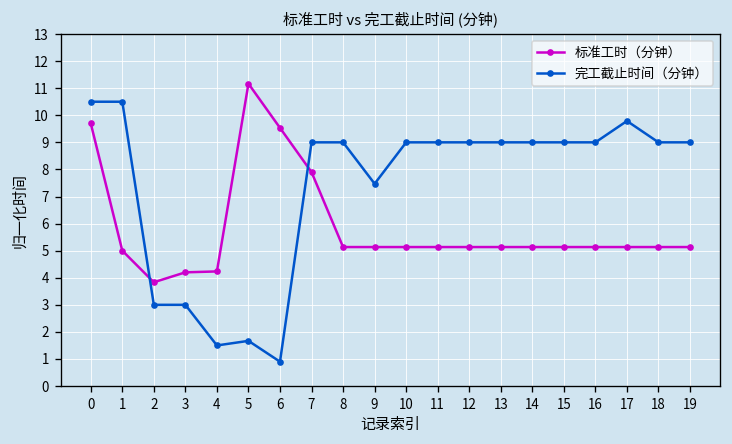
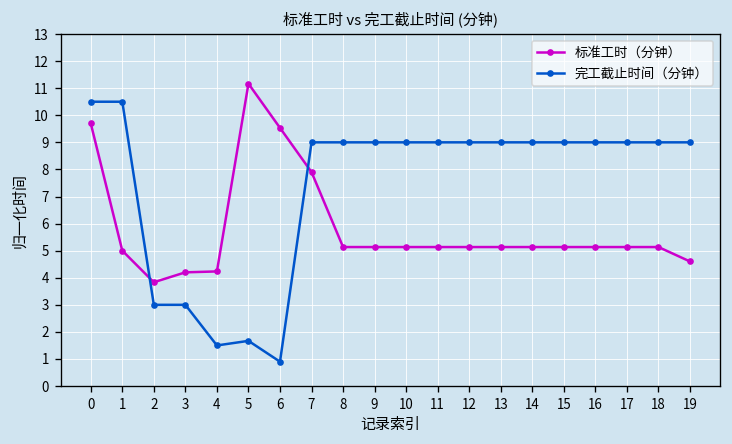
完工截止时间（分钟）, 9: 7.5 -> 9.0
完工截止时间（分钟）, 17: 9.8 -> 9.0
标准工时（分钟）, 19: 5.1 -> 4.6
